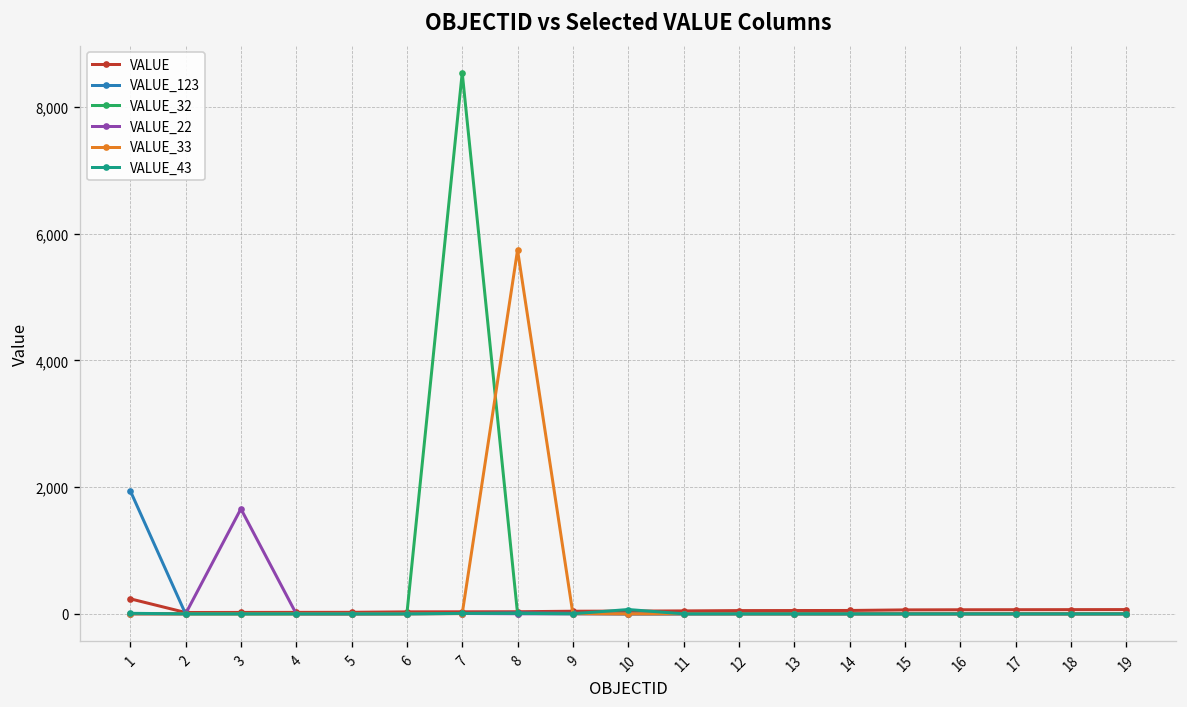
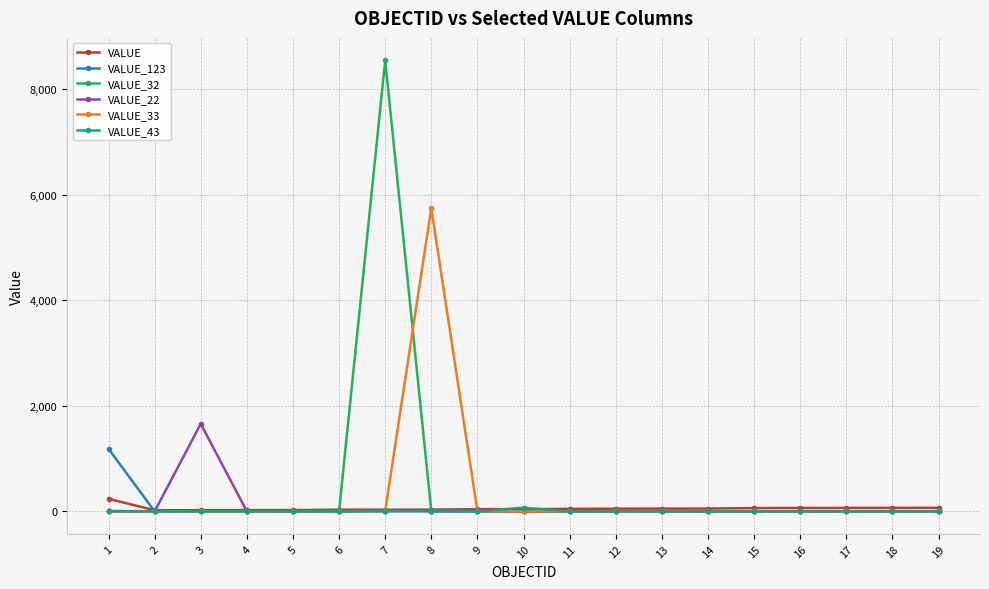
VALUE_123, 1: 1,900 -> 1,200
